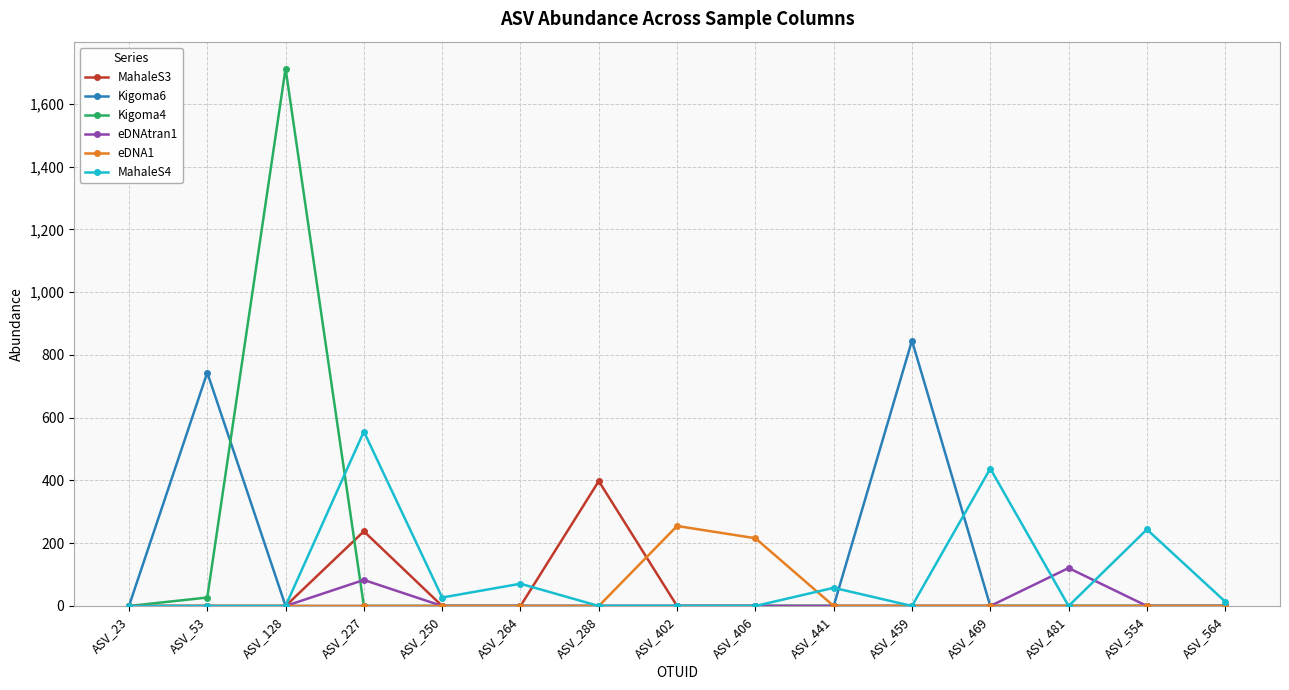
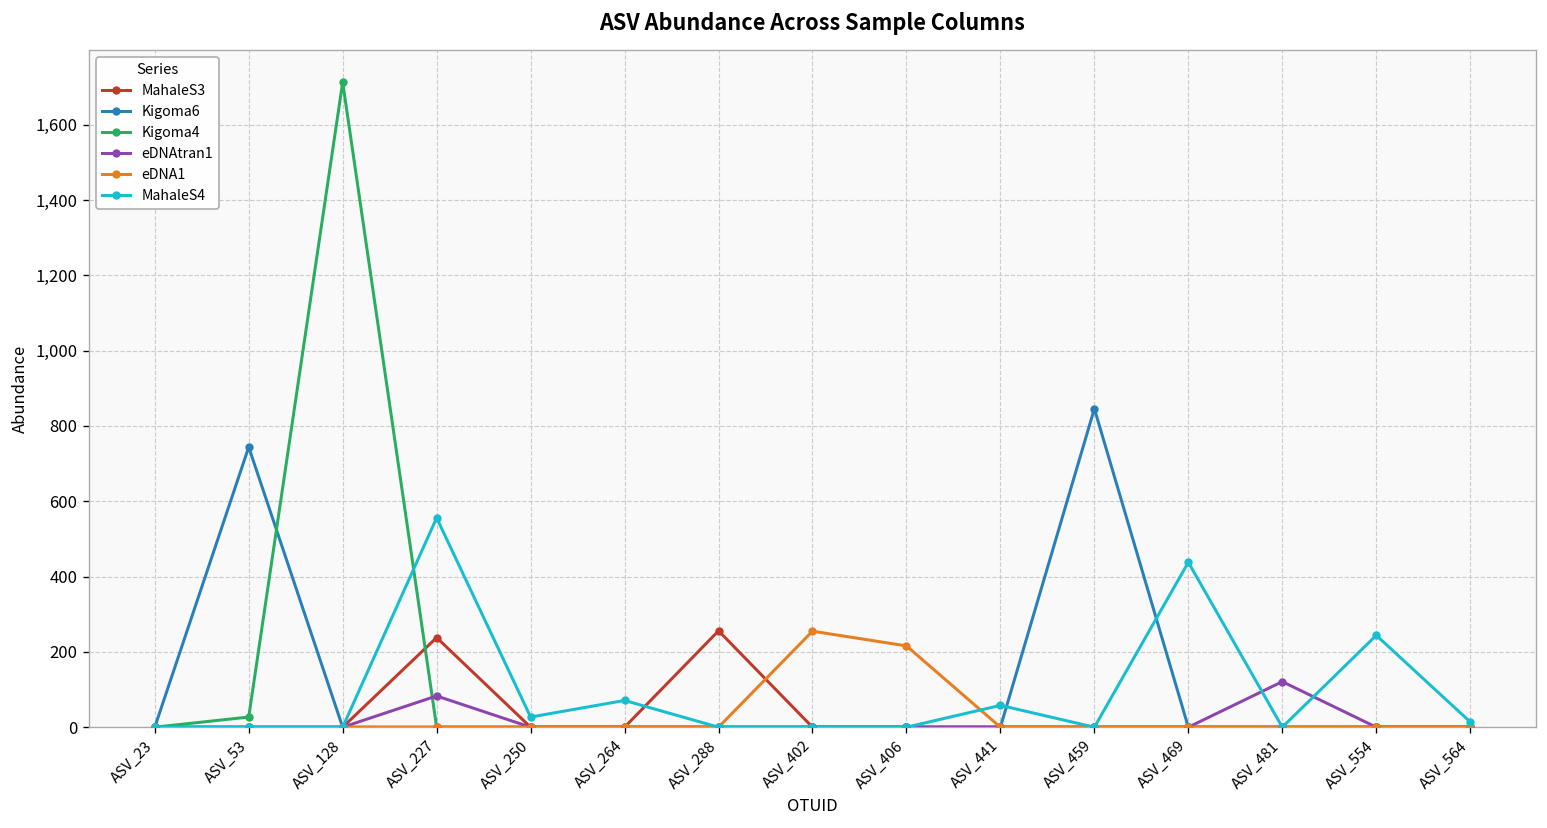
MahaleS3, ASV_288: 400 -> 260
